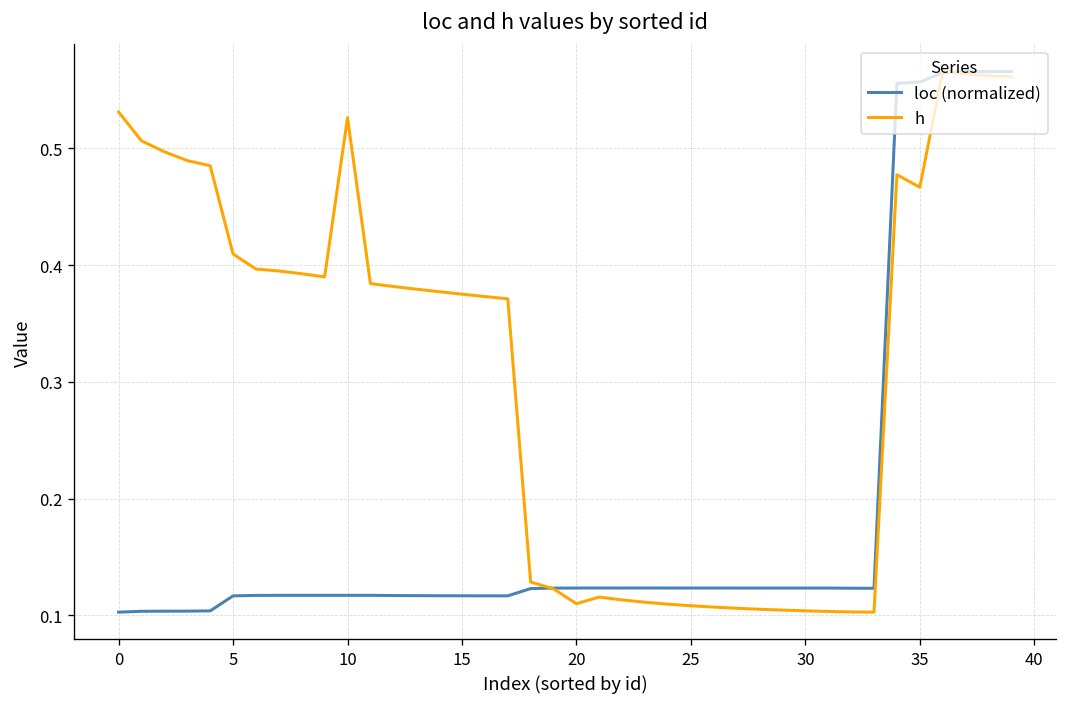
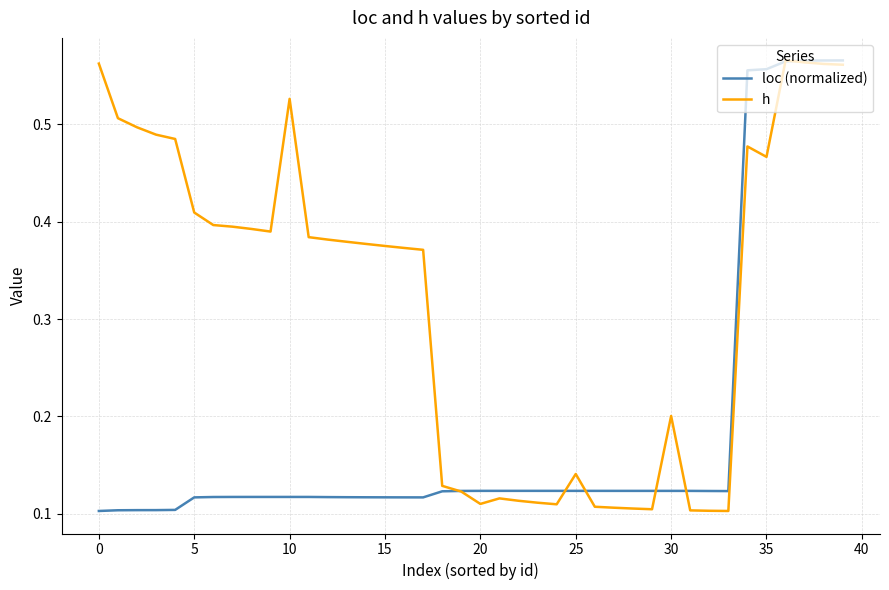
h, 0: 0.53 -> 0.56
h, 25: 0.11 -> 0.14
h, 30: 0.10 -> 0.20
